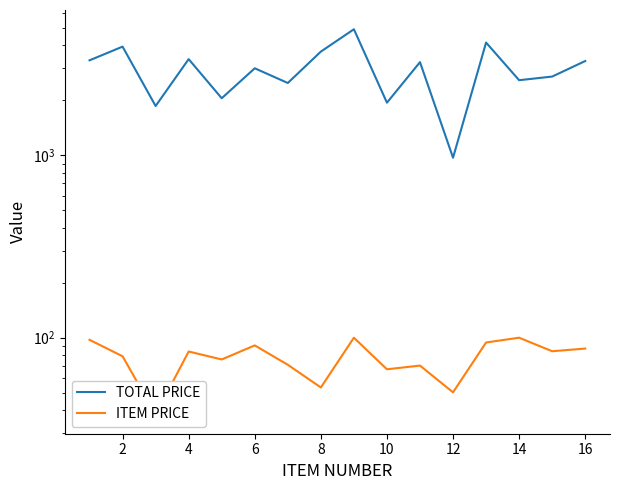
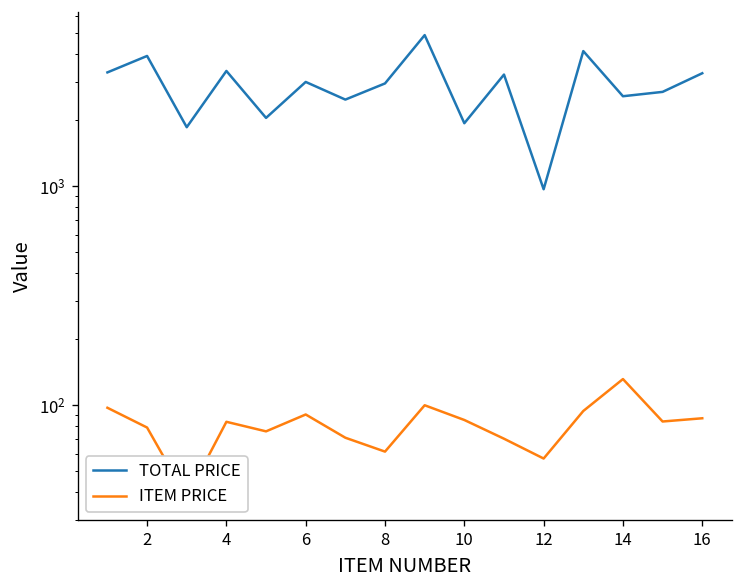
TOTAL PRICE, 8: 3700 -> 2900
ITEM PRICE, 8: 53 -> 61
ITEM PRICE, 10: 67 -> 90
ITEM PRICE, 12: 50 -> 57
ITEM PRICE, 14: 100 -> 130
